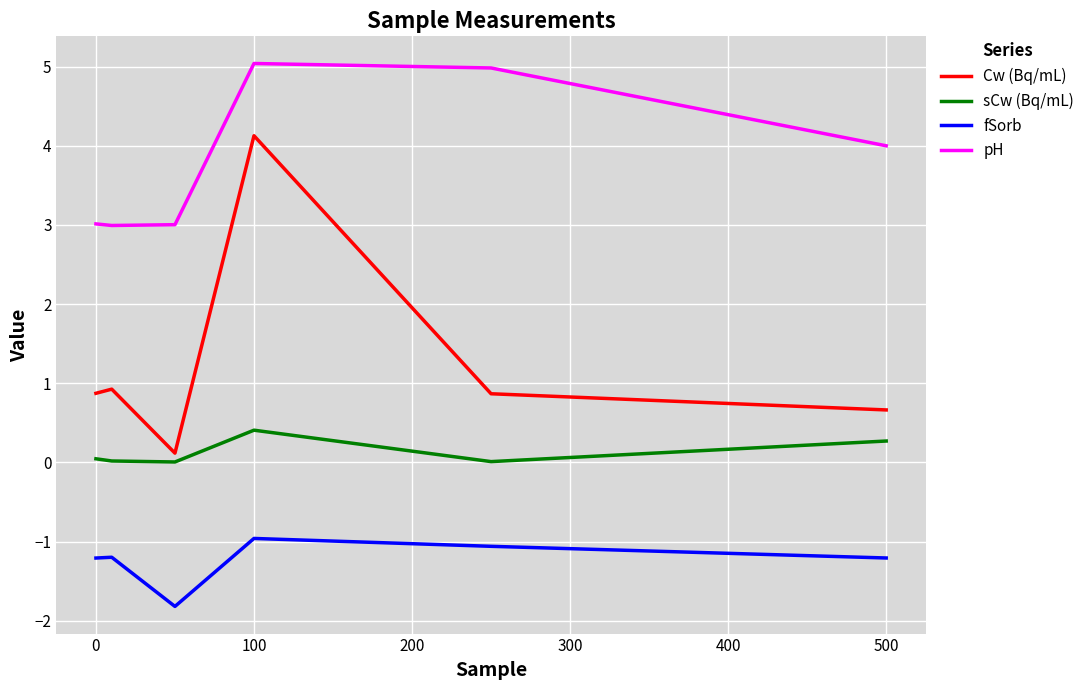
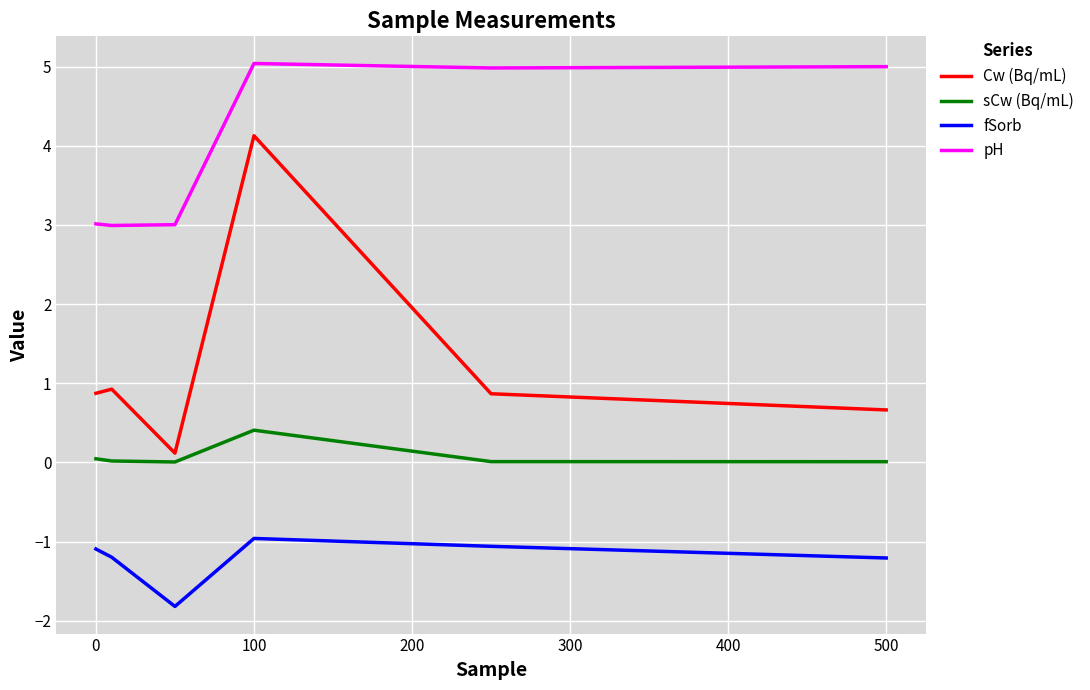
fSorb, 0: -1.2 -> -1.1
sCw (Bq/mL), 500: 0.3 -> 0.0
pH, 500: 4 -> 5
